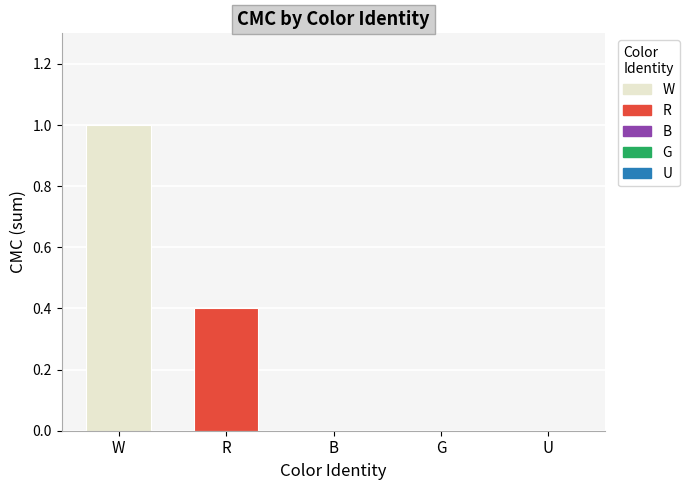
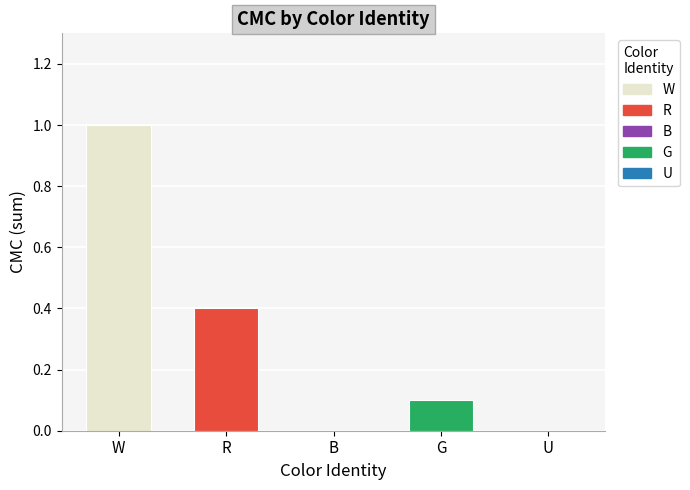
G: 0.0 -> 0.1
